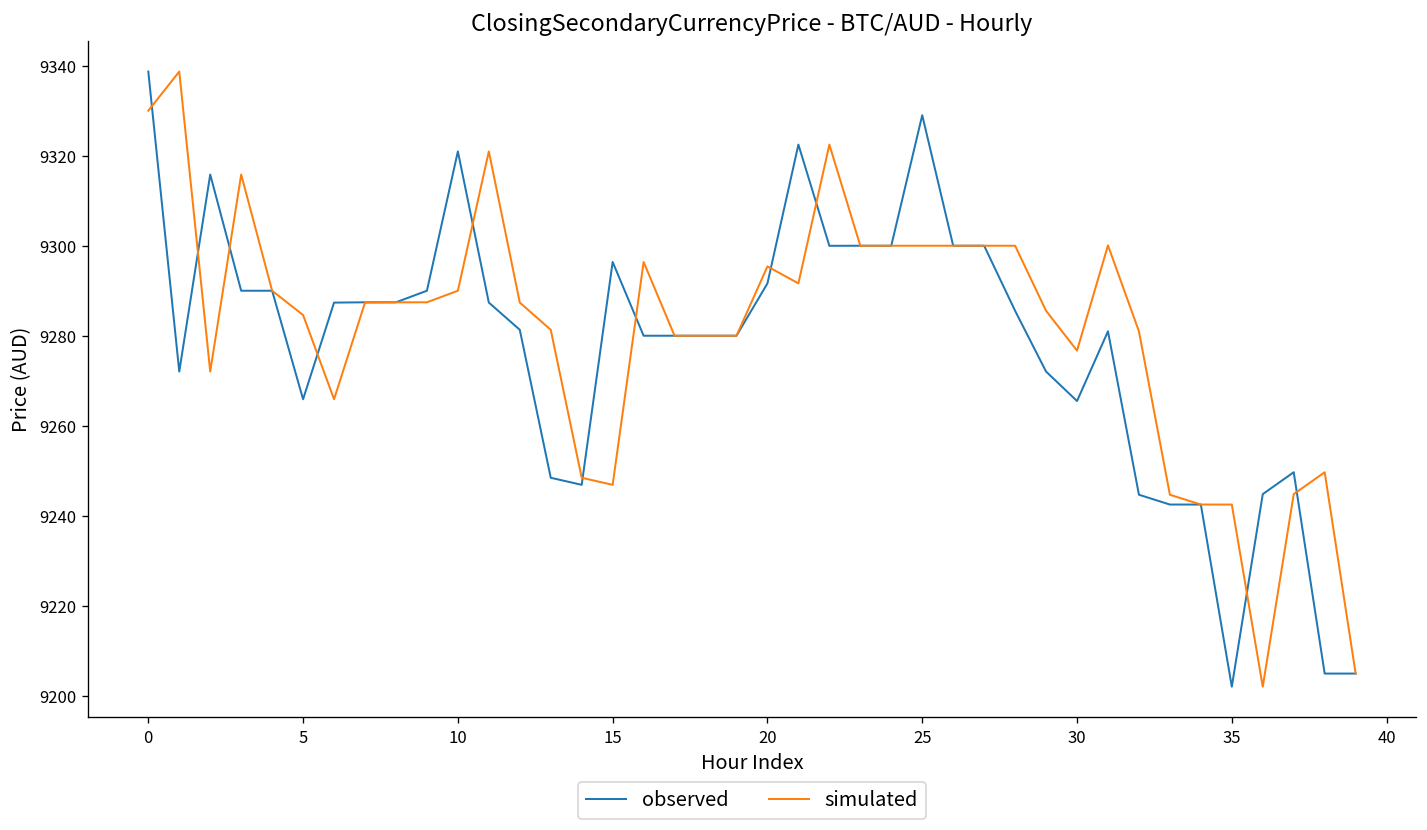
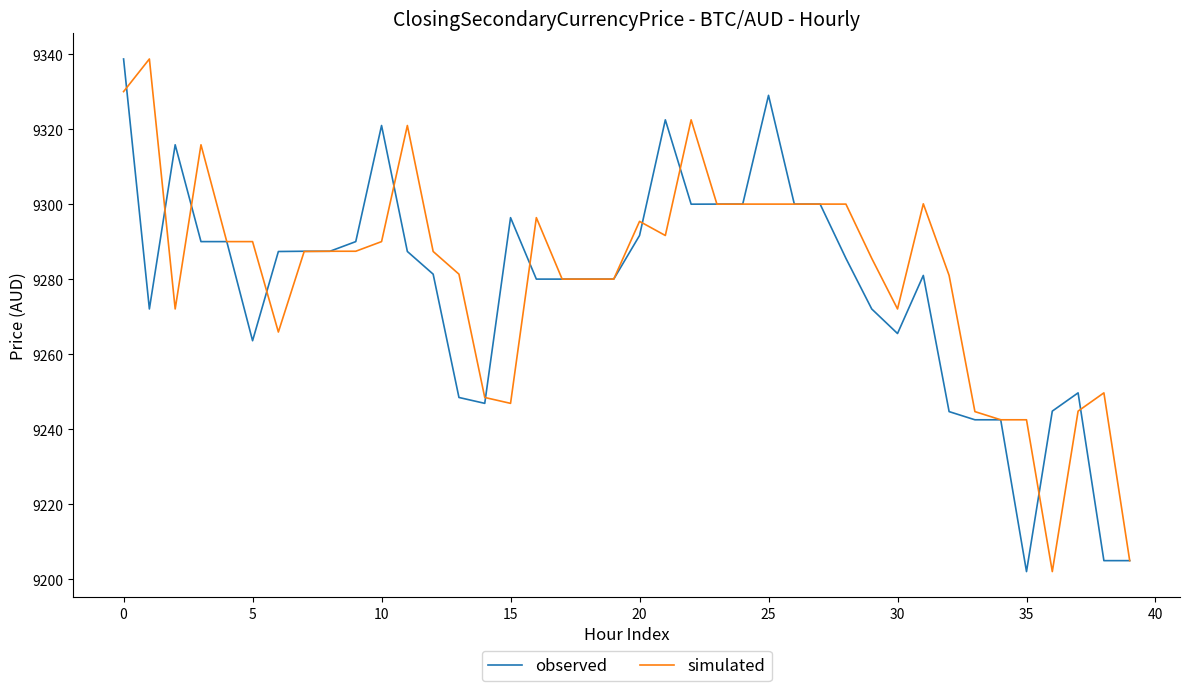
observed, 5: 9266 -> 9264
simulated, 5: 9285 -> 9290
simulated, 30: 9277 -> 9272
